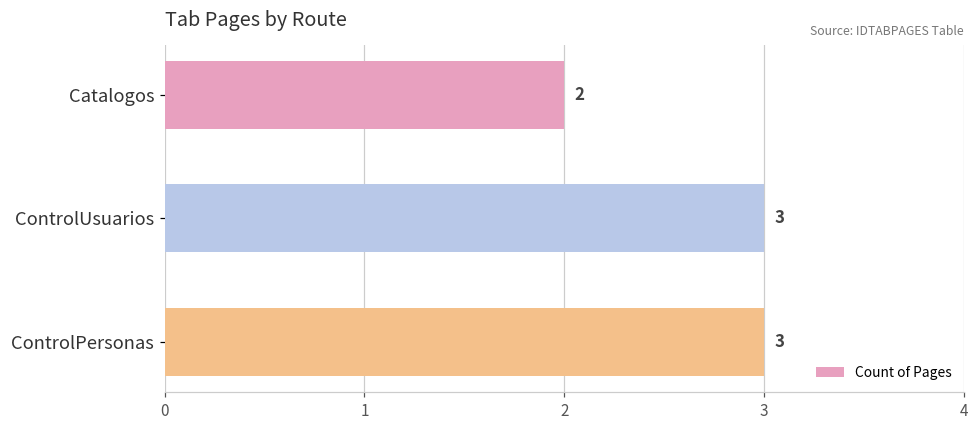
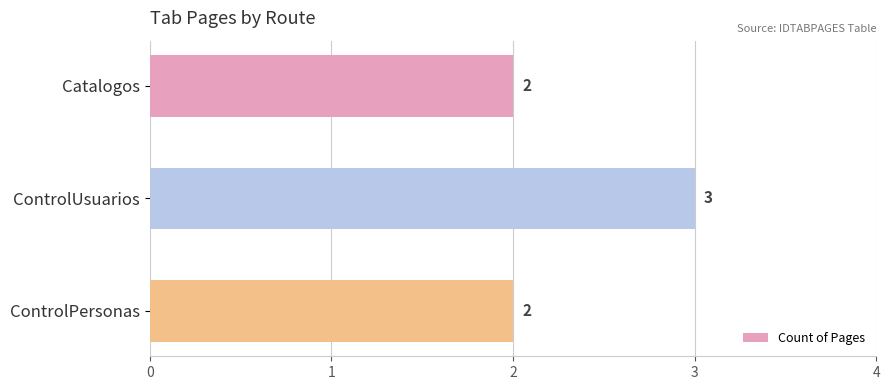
ControlPersonas: 3 -> 2
